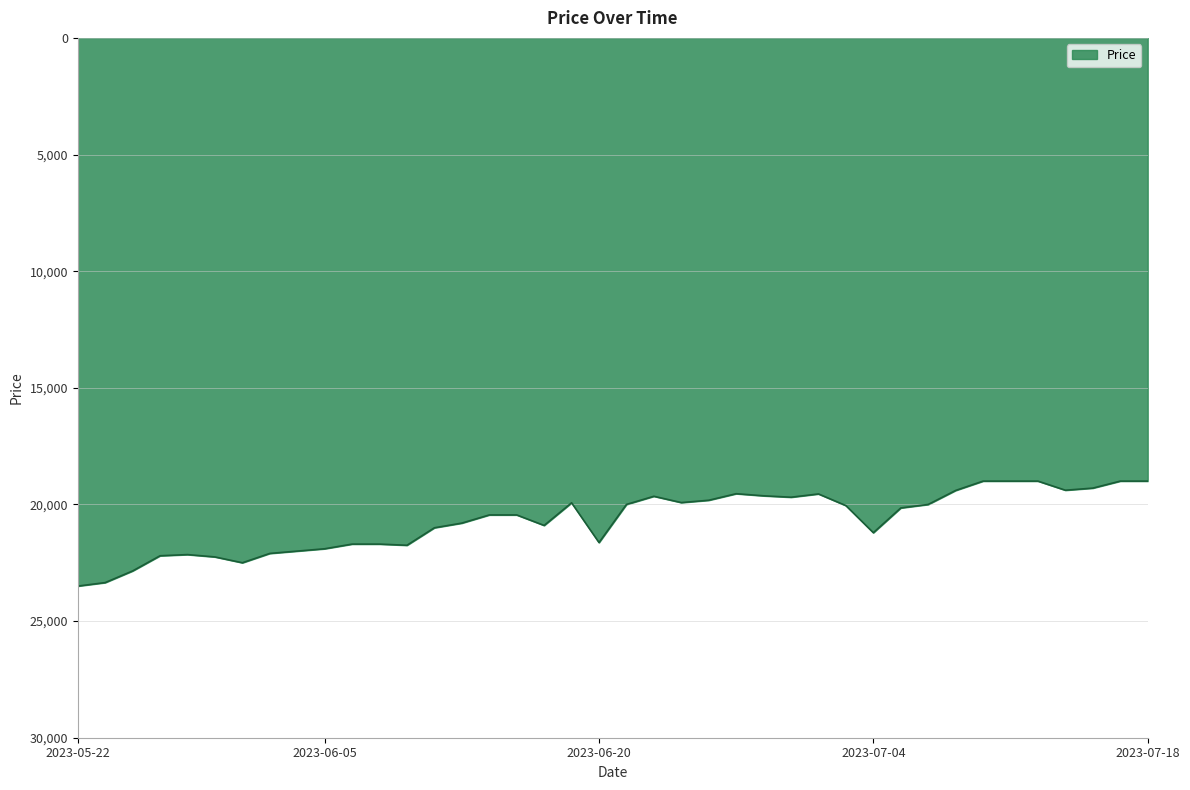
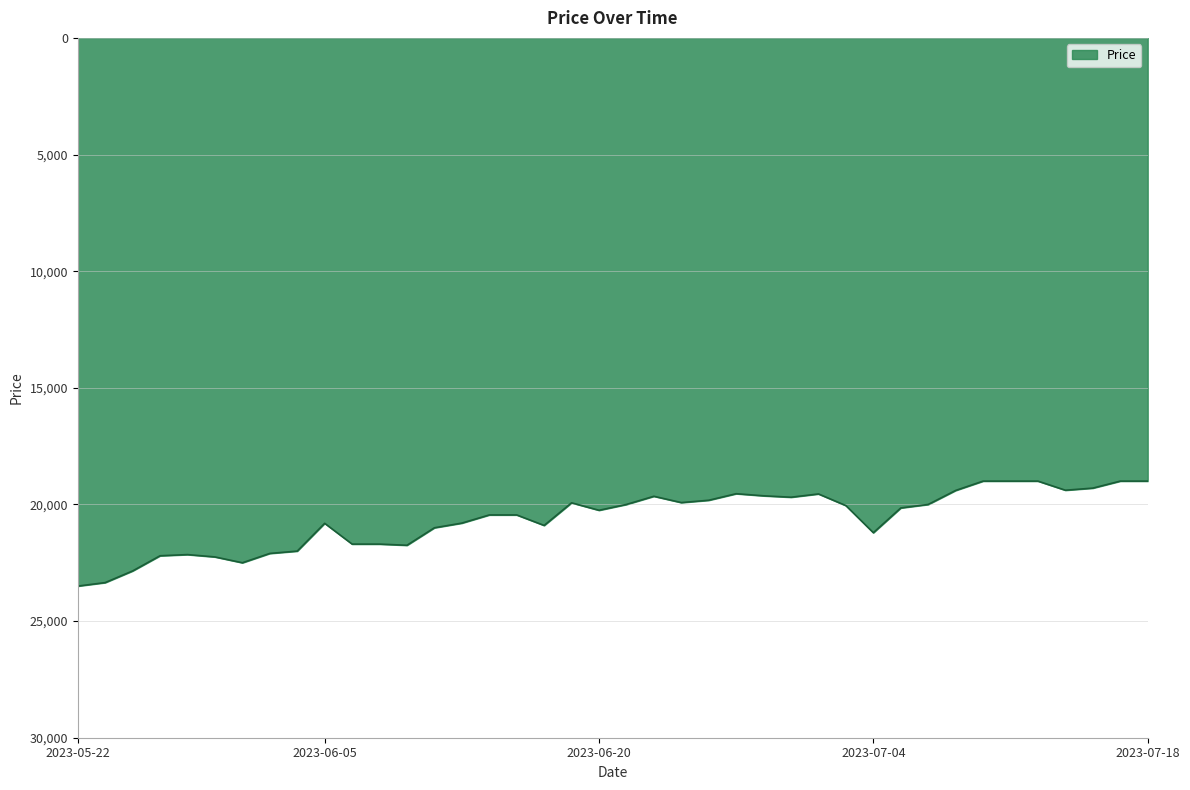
2023-06-05: 21,900 -> 20,800
2023-06-20: 21,600 -> 20,300
